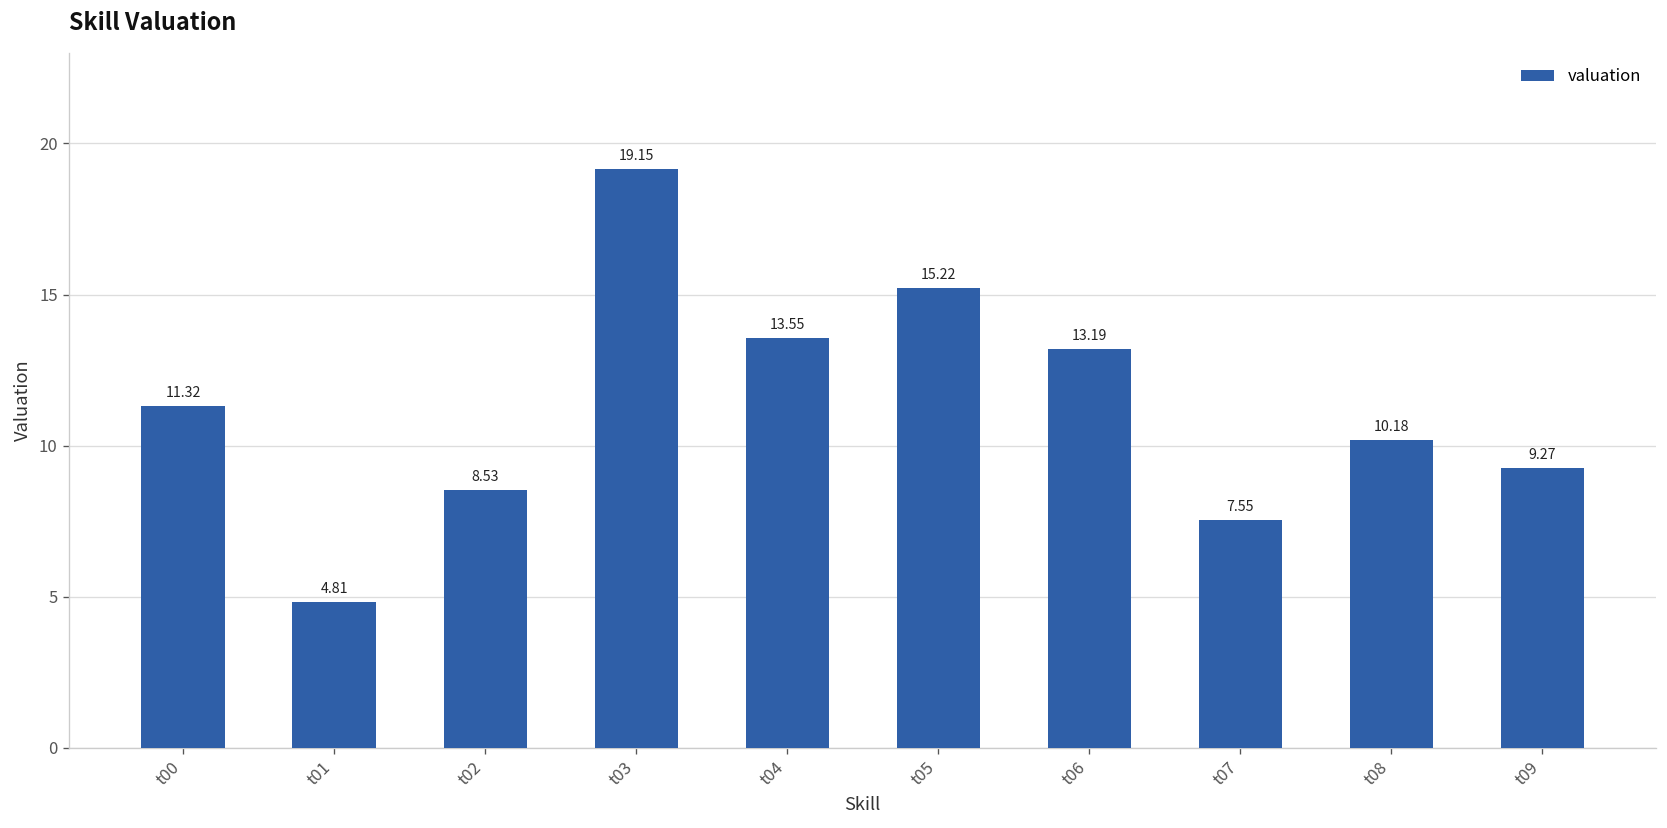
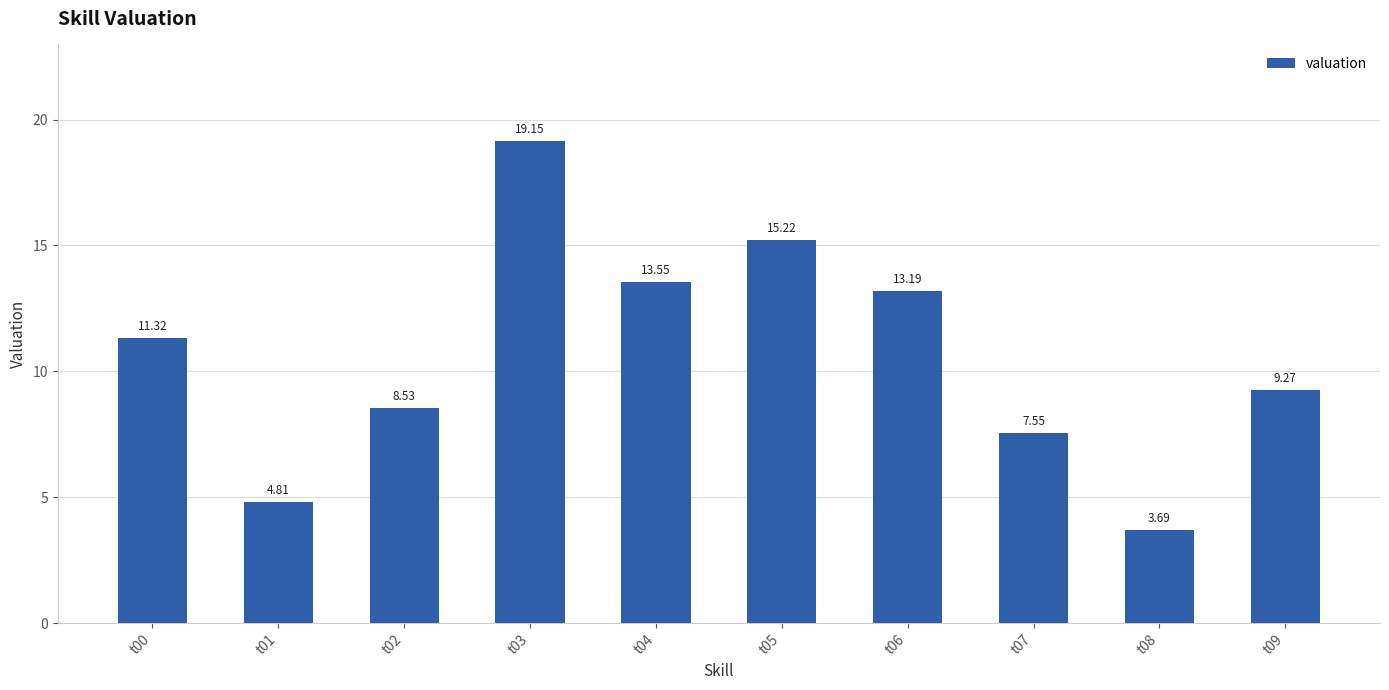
t08: 10.18 -> 3.69
